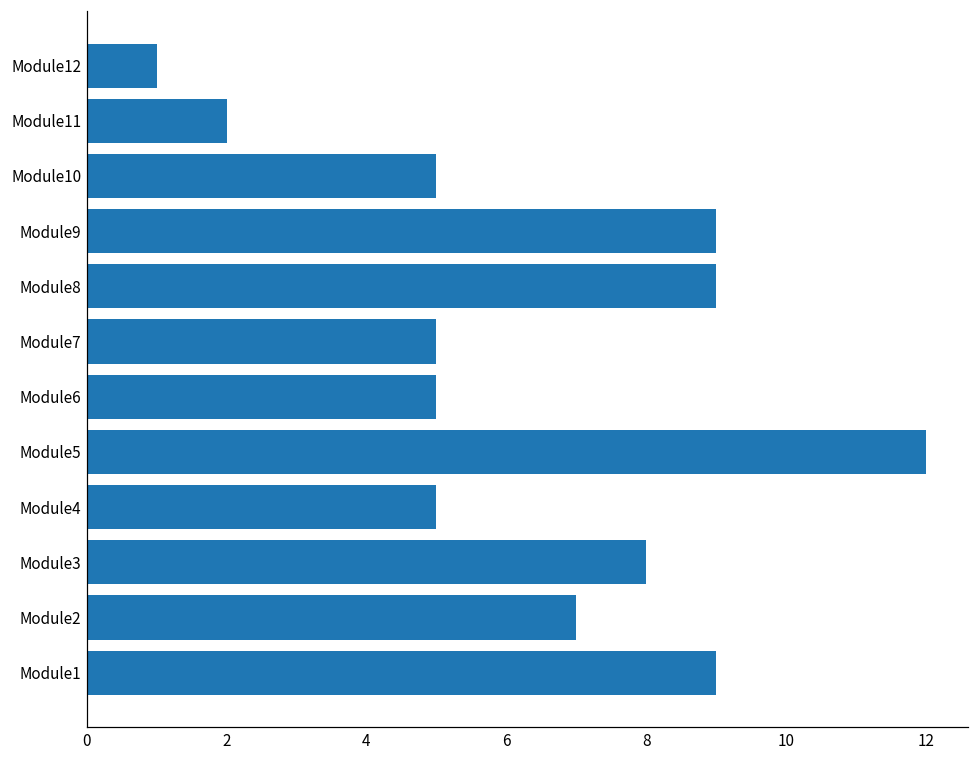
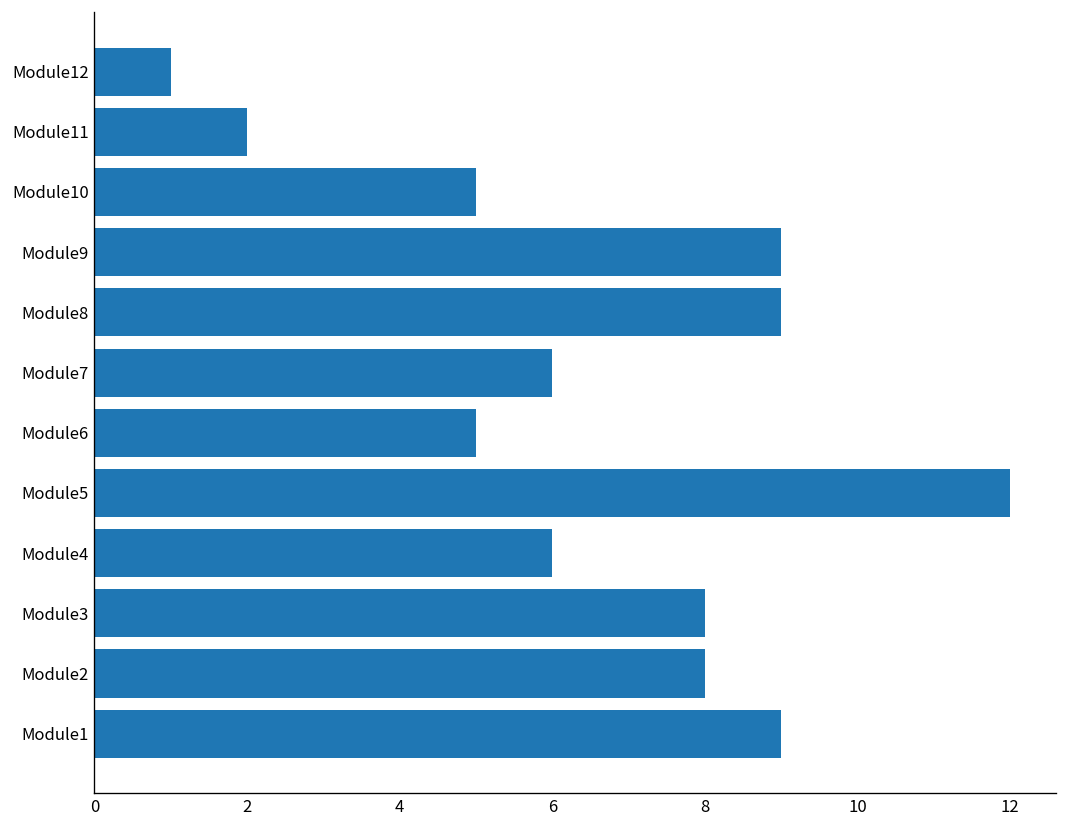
Module7: 5 -> 6
Module4: 5 -> 6
Module2: 7 -> 8
